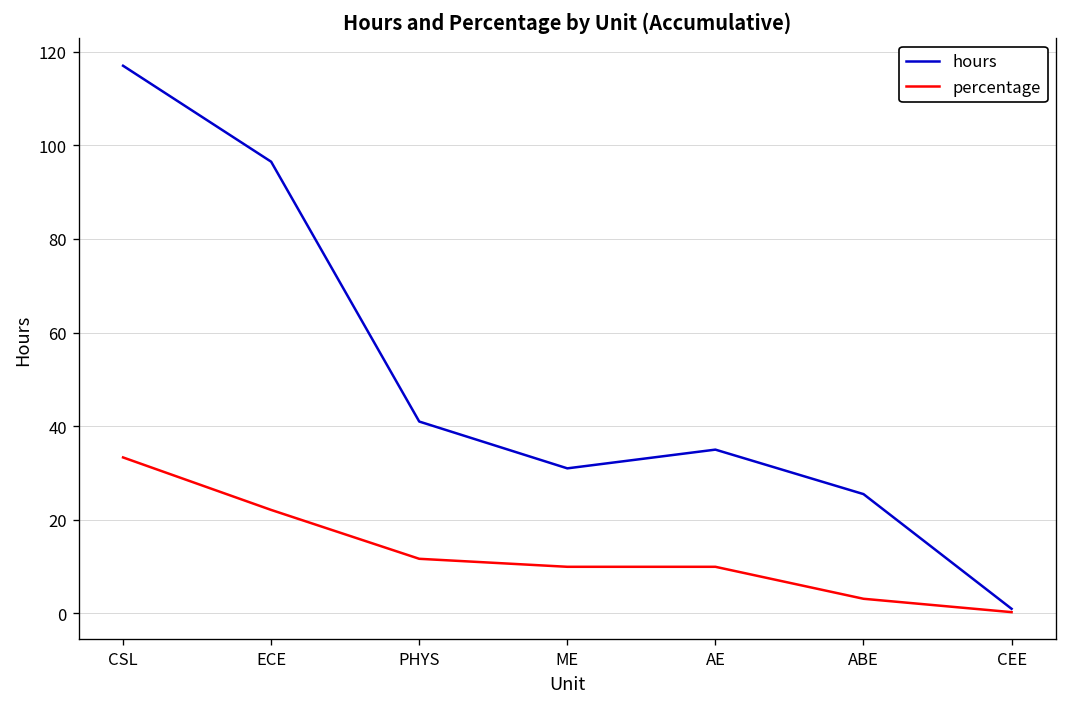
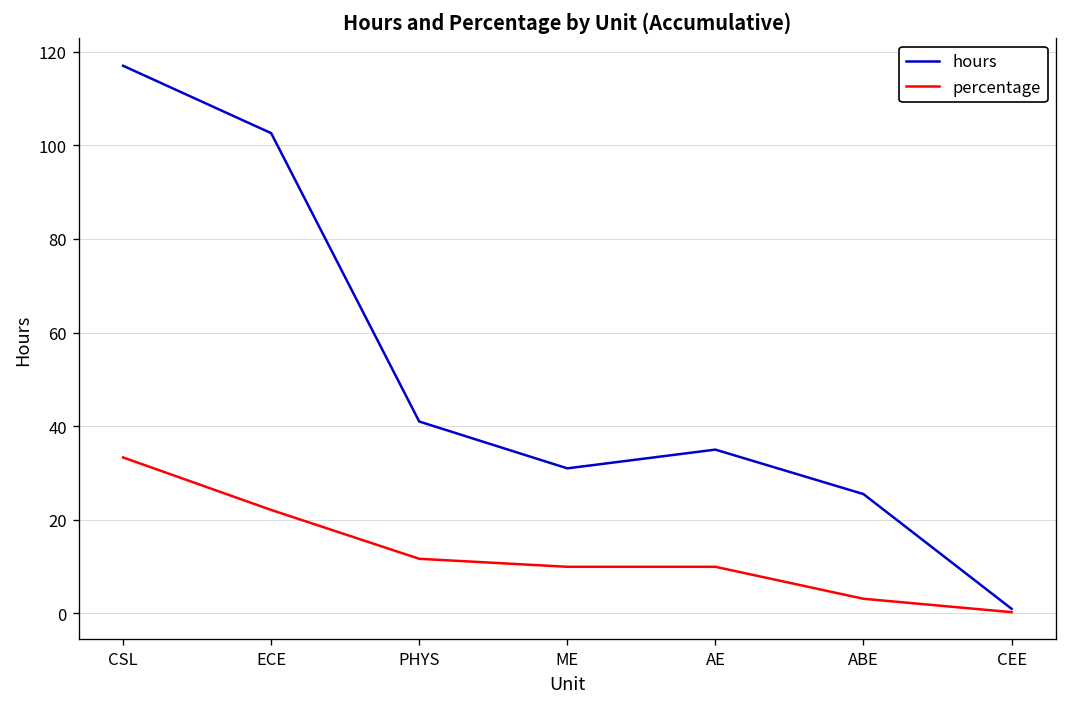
hours, ECE: 97 -> 103
